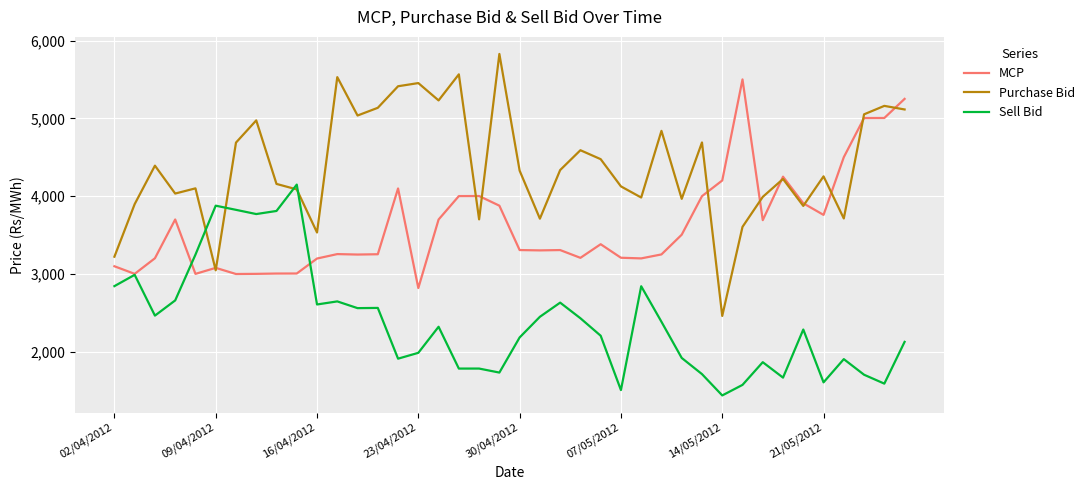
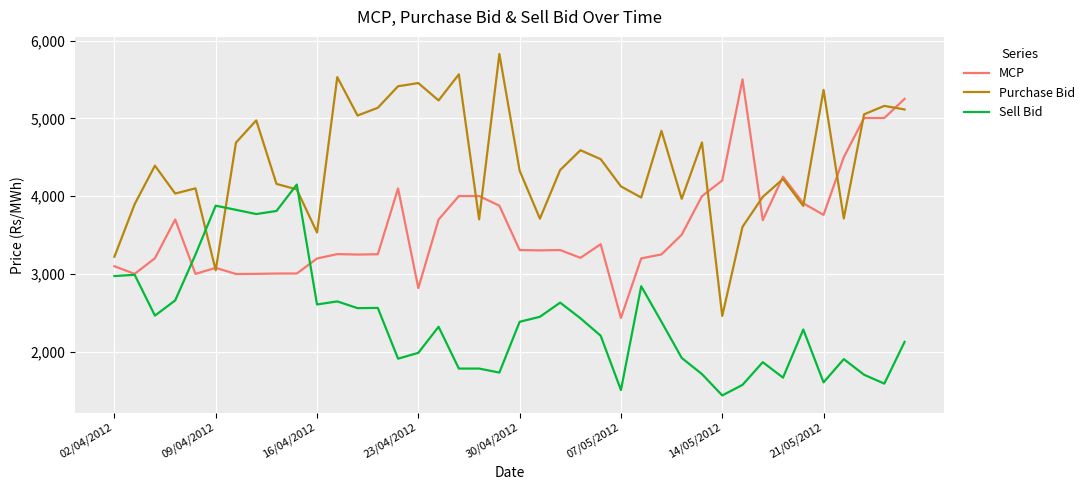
Sell Bid, 02/04/2012: 2,800 -> 3,000
Sell Bid, 30/04/2012: 2,200 -> 2,400
MCP, 07/05/2012: 3,200 -> 2,400
Purchase Bid, 21/05/2012: 4,300 -> 5,400
